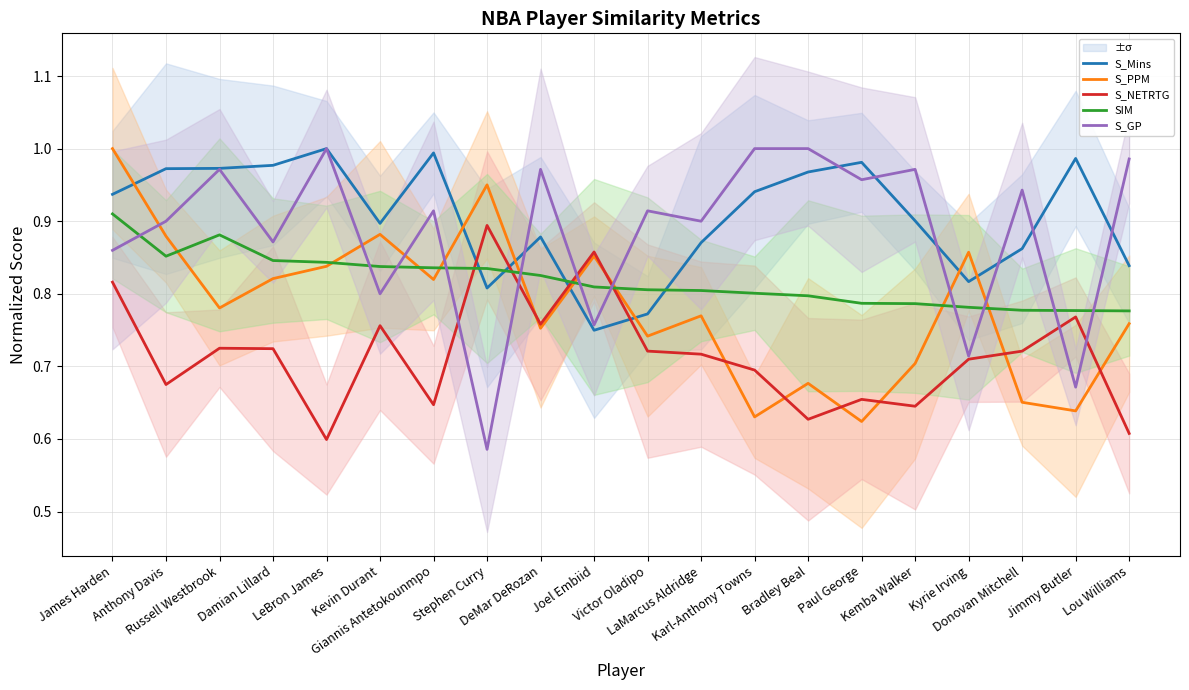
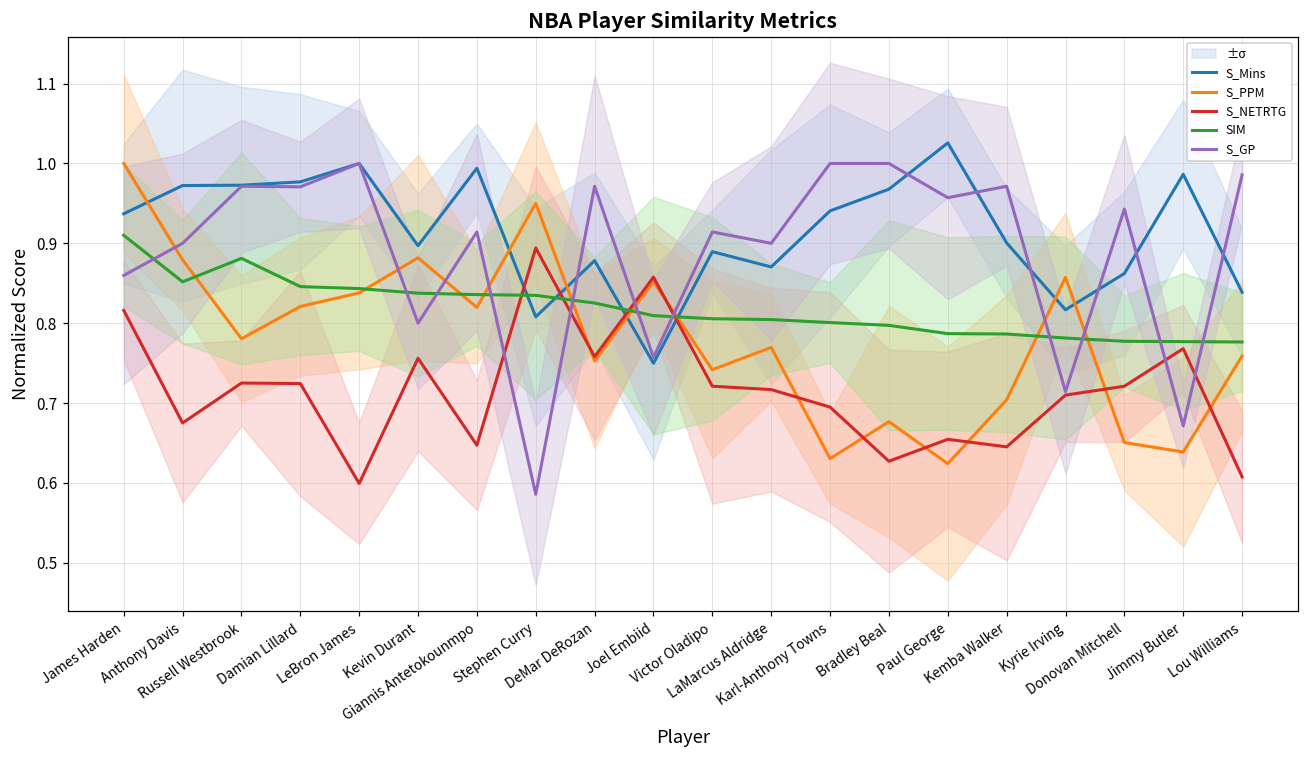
S_GP, Damian Lillard: 0.87 -> 0.97
S_Mins, Victor Oladipo: 0.77 -> 0.89
S_Mins, Paul George: 0.98 -> 1.03
